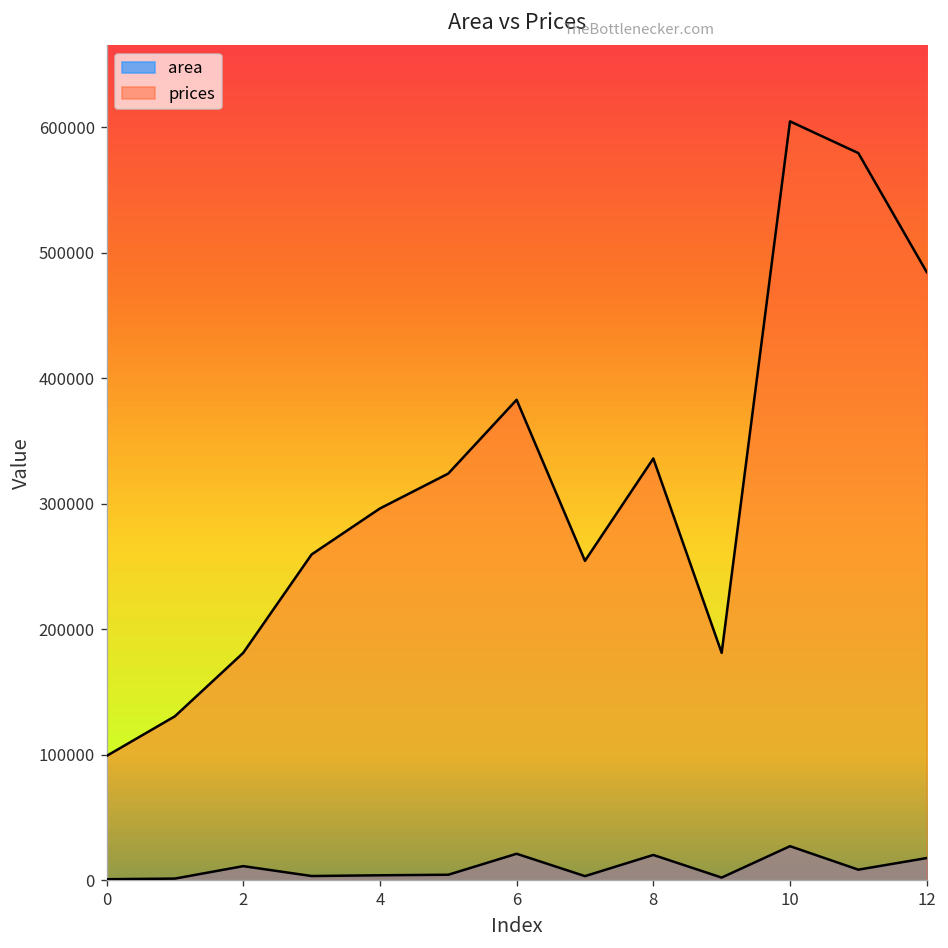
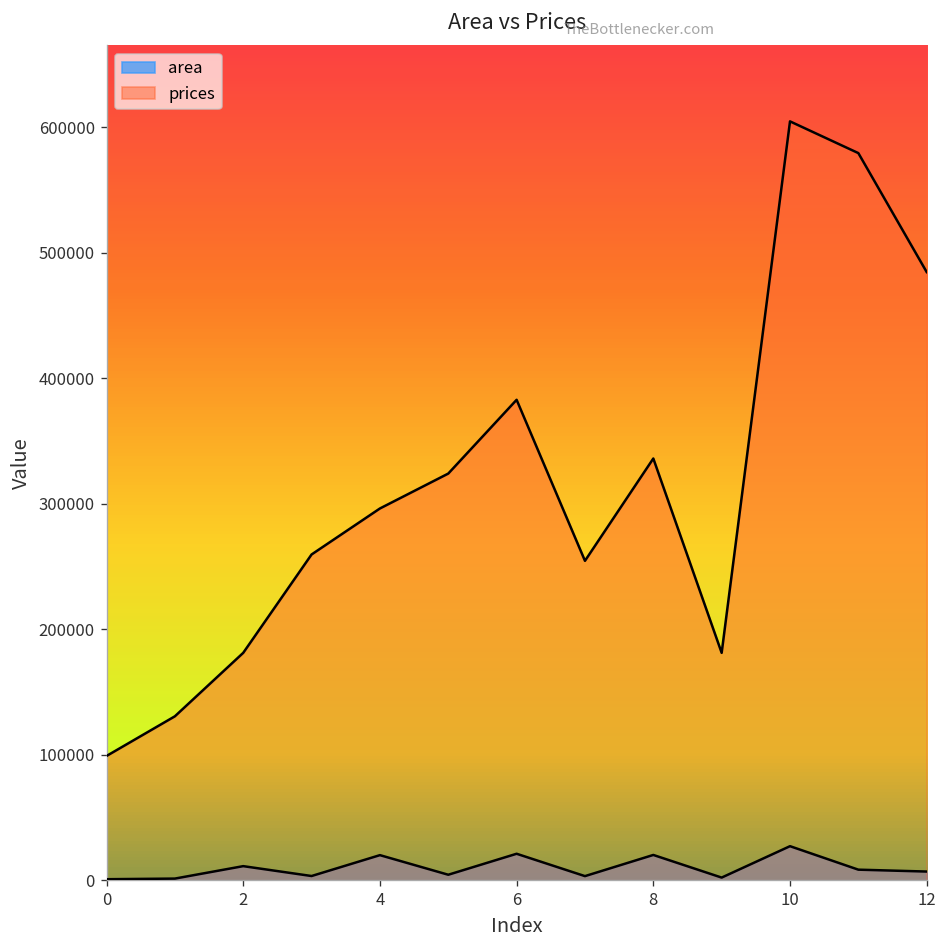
area, 4: 4000 -> 20000
area, 12: 18000 -> 7000
